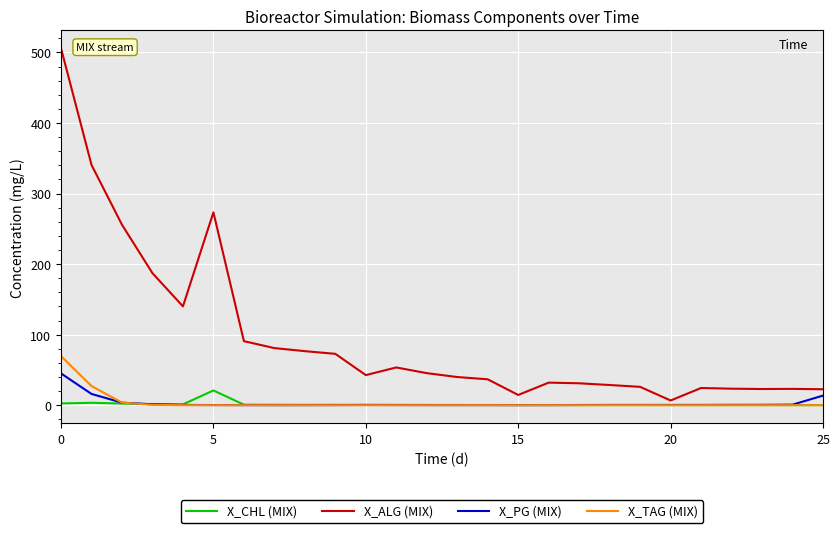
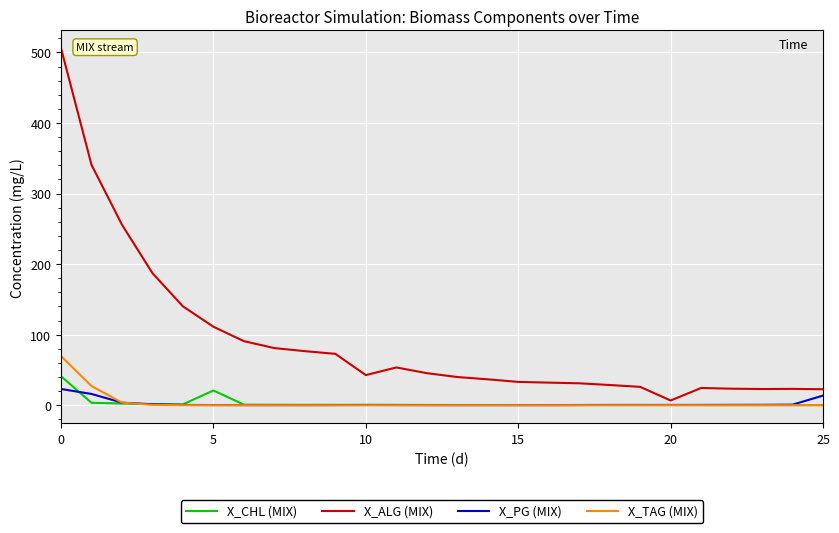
X_CHL (MIX), 0: 0 -> 40
X_PG (MIX), 0: 50 -> 20
X_ALG (MIX), 5: 270 -> 110
X_ALG (MIX), 15: 10 -> 30
